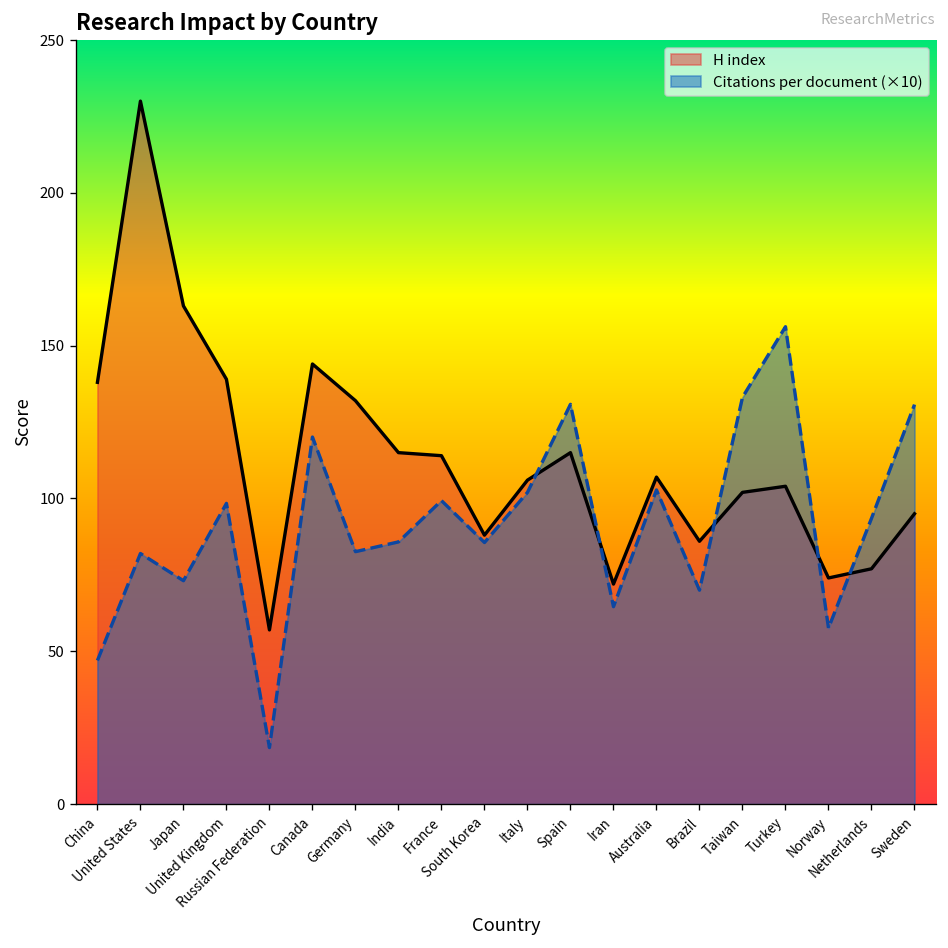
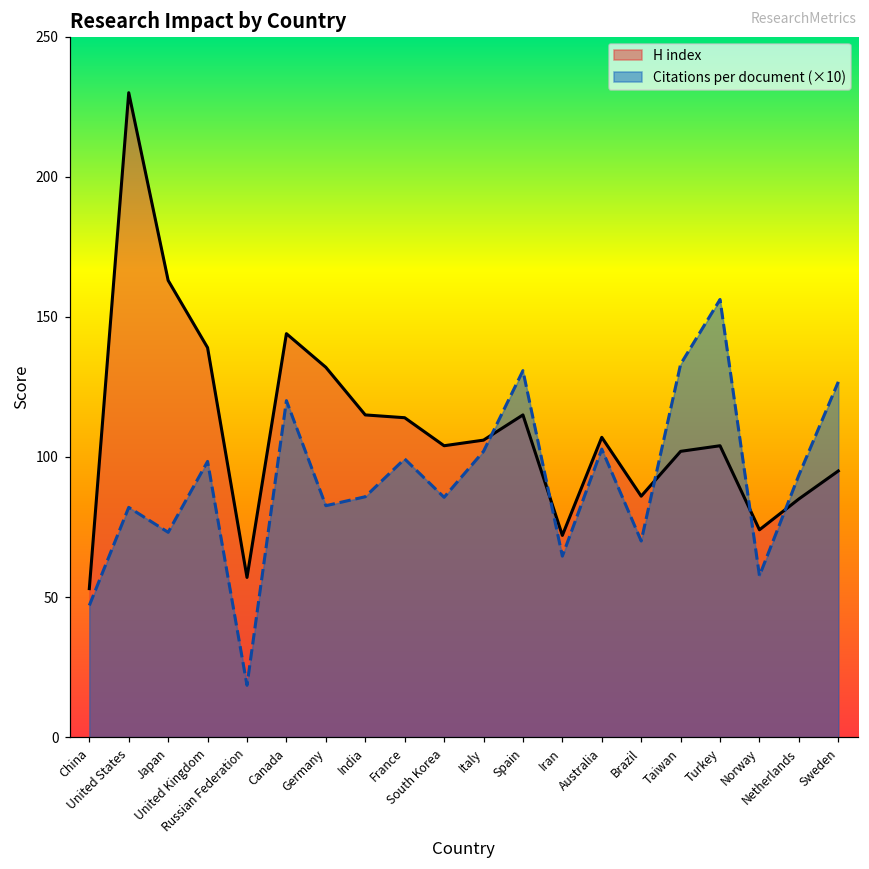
H index, China: 138 -> 53
H index, South Korea: 88 -> 104
H index, Netherlands: 77 -> 85
Citations per document (×10), Sweden: 131 -> 127
